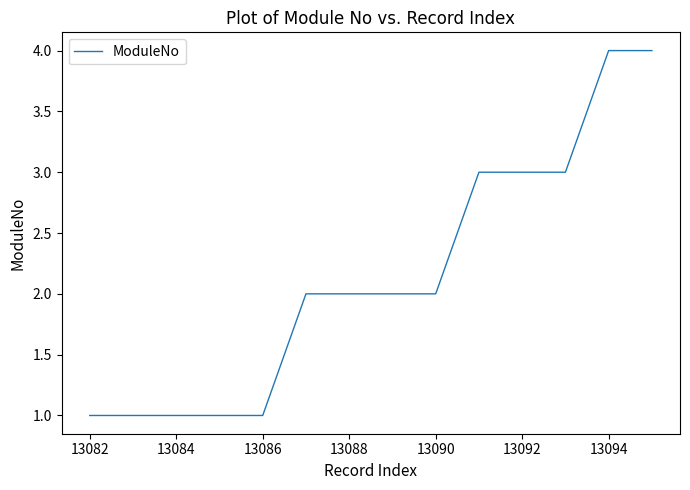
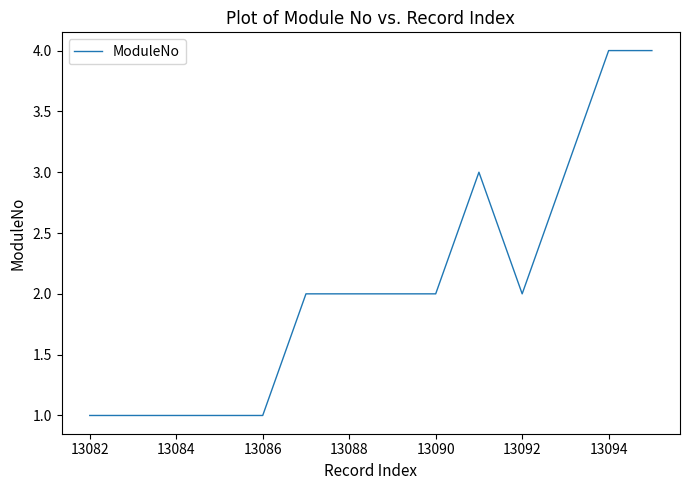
13092: 3 -> 2
